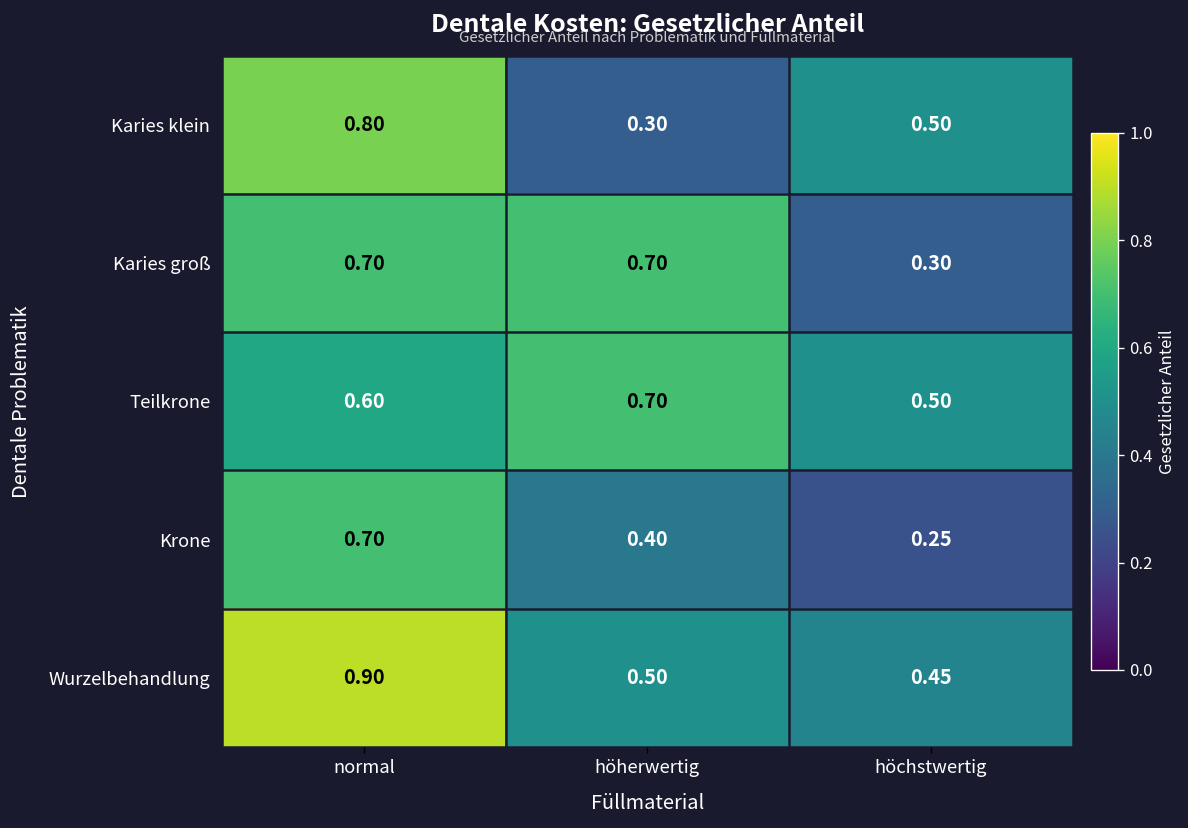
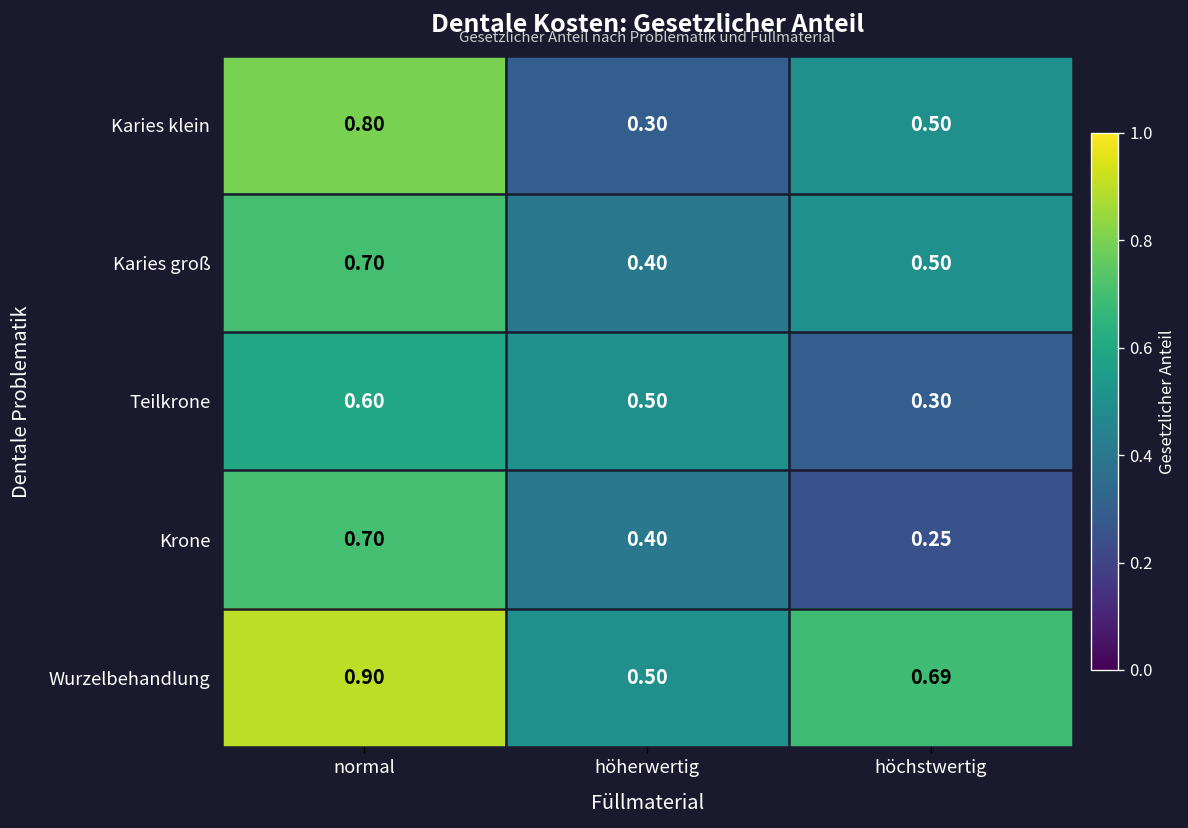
Karies groß, höherwertig: 0.70 -> 0.40
Karies groß, höchstwertig: 0.30 -> 0.50
Teilkrone, höherwertig: 0.70 -> 0.50
Teilkrone, höchstwertig: 0.50 -> 0.30
Wurzelbehandlung, höchstwertig: 0.45 -> 0.69
